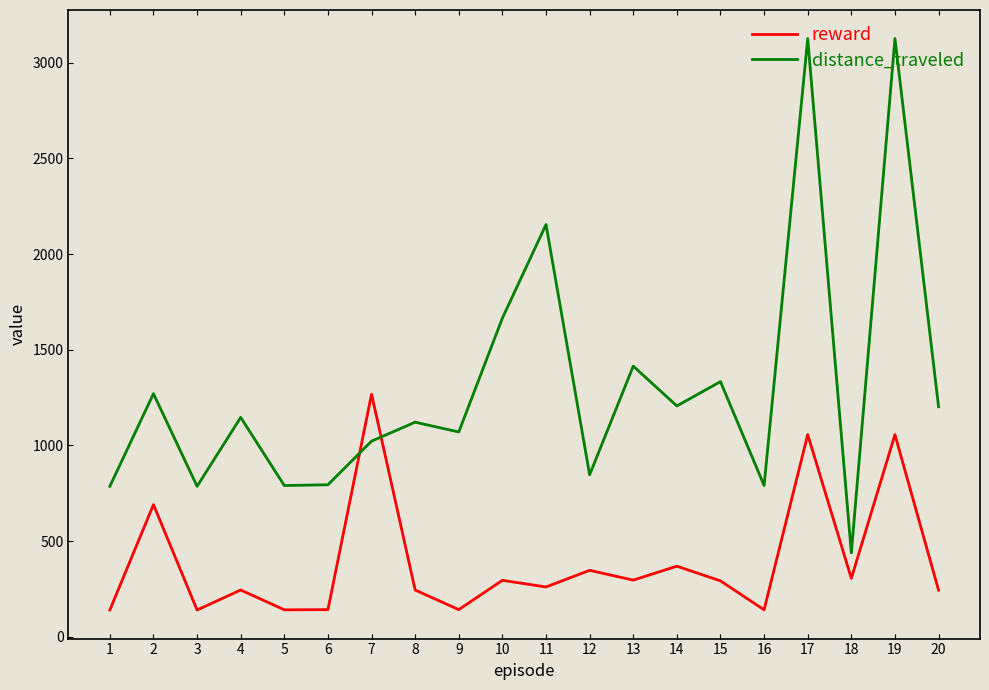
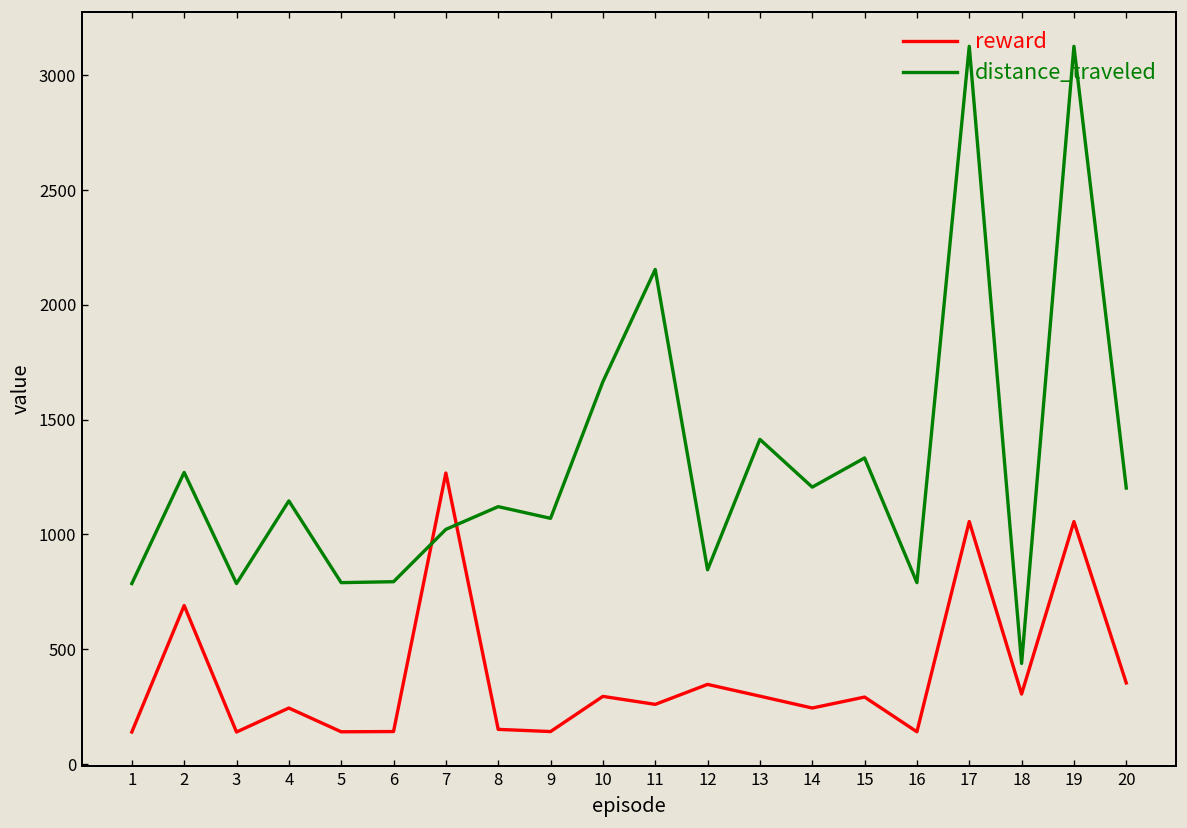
reward, 8: 240 -> 150
reward, 14: 370 -> 240
reward, 20: 240 -> 350
